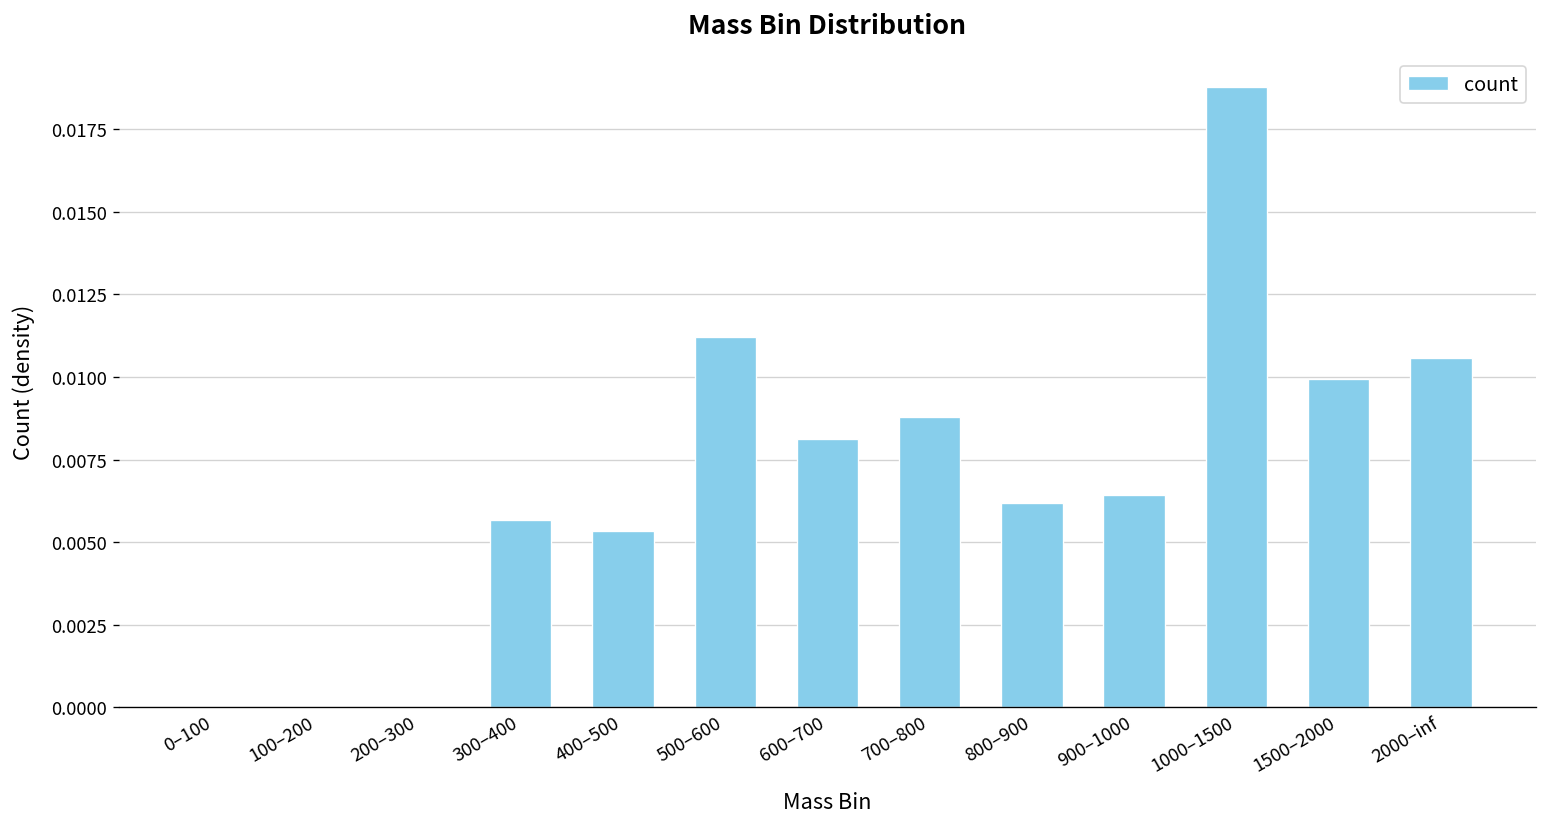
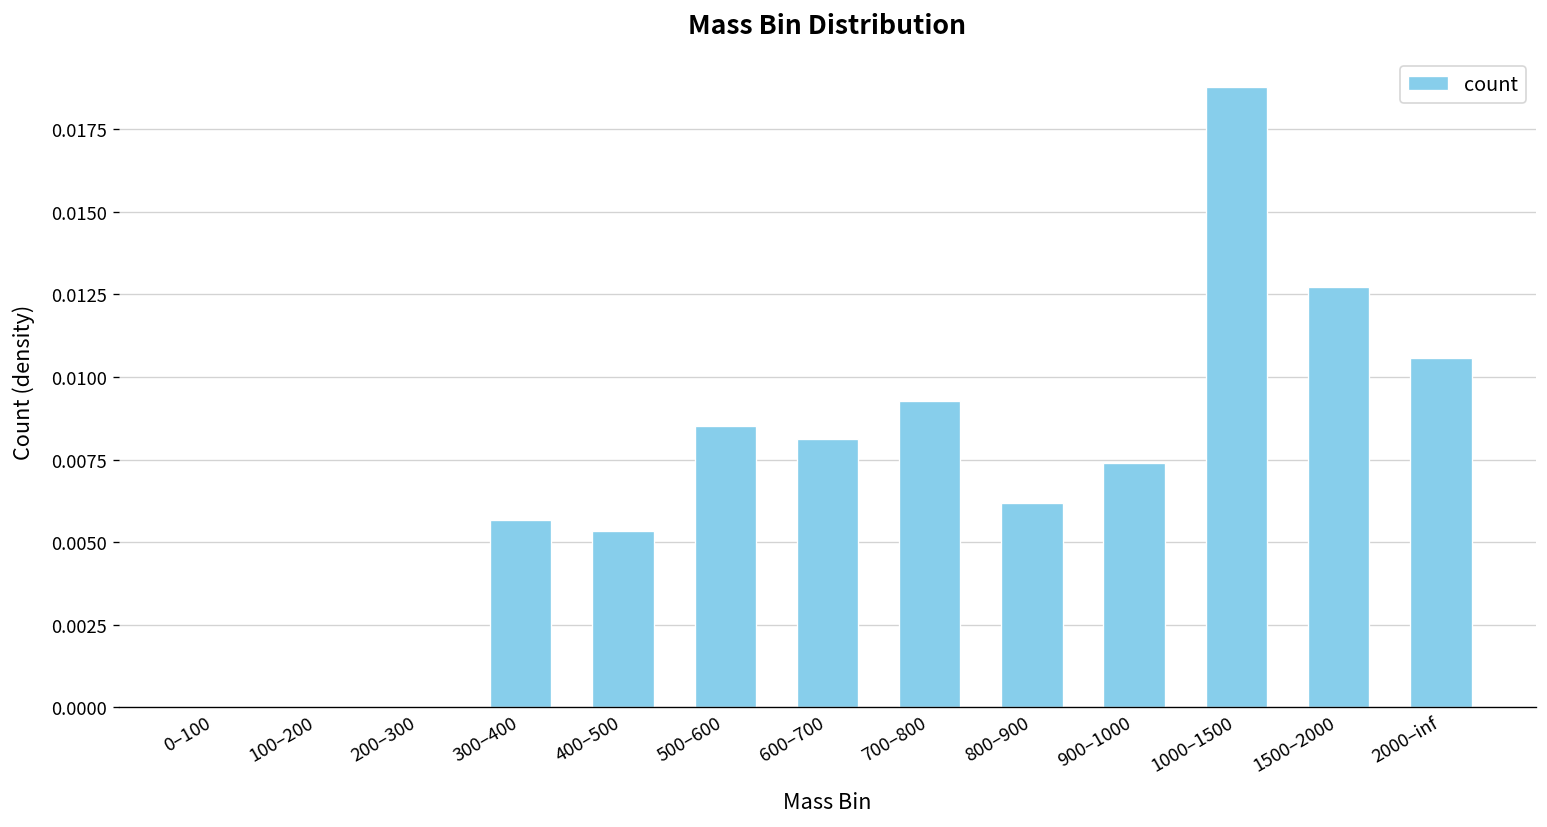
500–600: 0.0112 -> 0.0085
700–800: 0.0088 -> 0.0093
900–1000: 0.0064 -> 0.0074
1500–2000: 0.0099 -> 0.0127
